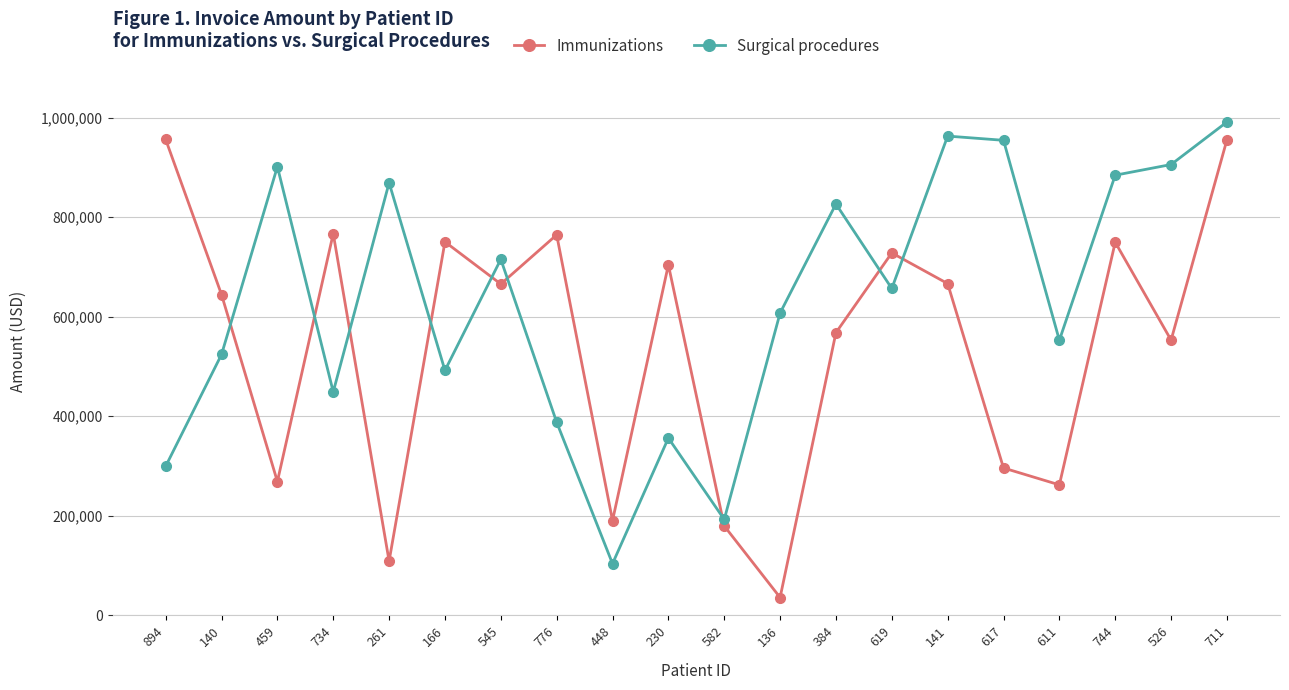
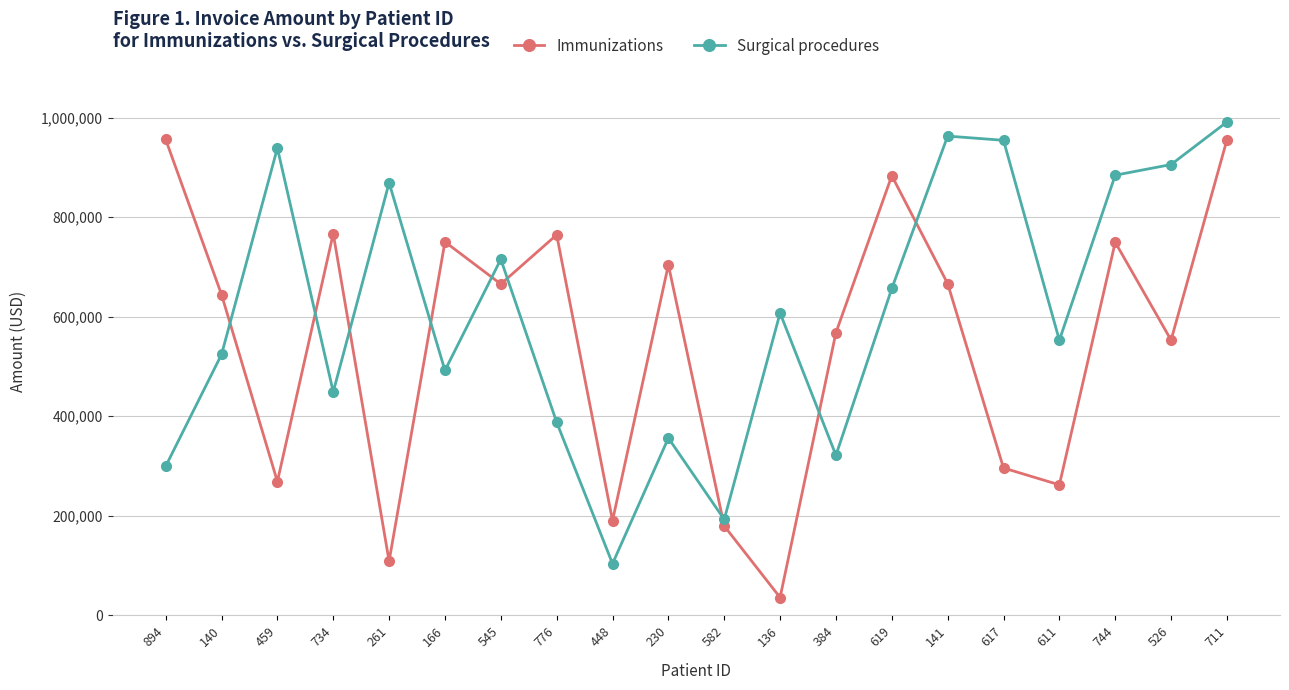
Surgical procedures, 459: 900,000 -> 940,000
Surgical procedures, 384: 830,000 -> 320,000
Immunizations, 619: 730,000 -> 880,000
